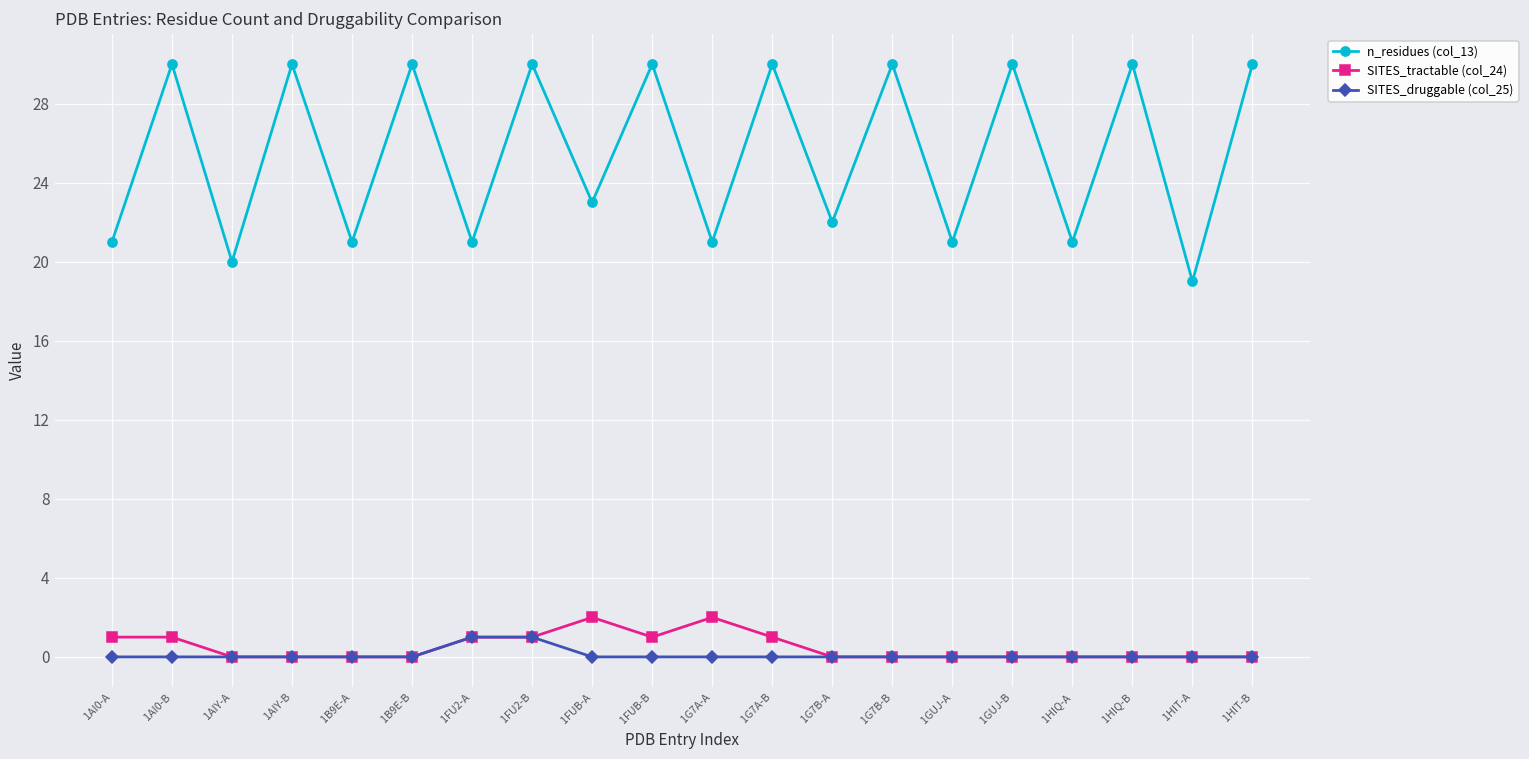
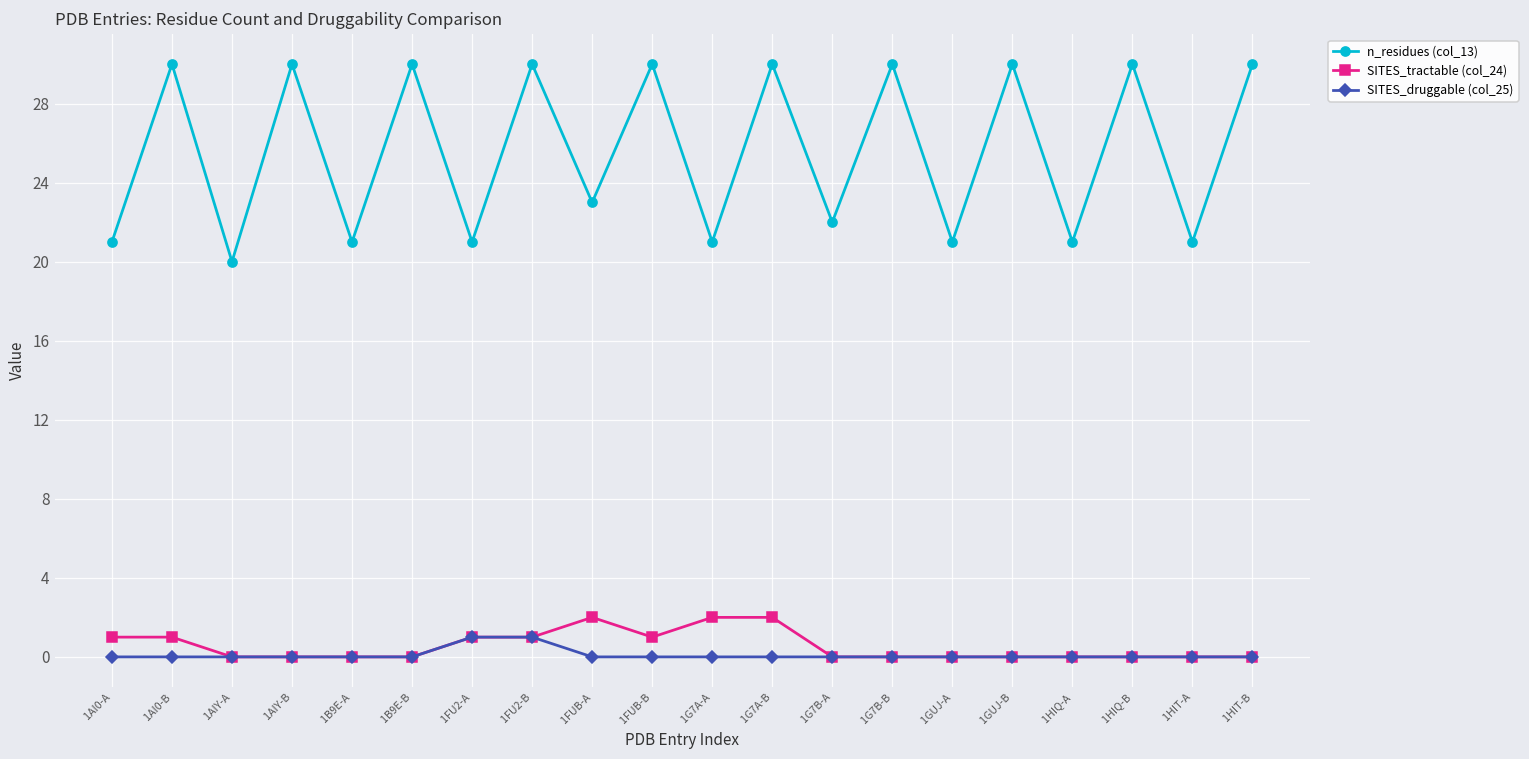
SITES_tractable (col_24), 1G7A-B: 1 -> 2
n_residues (col_13), 1HIT-A: 19 -> 21
